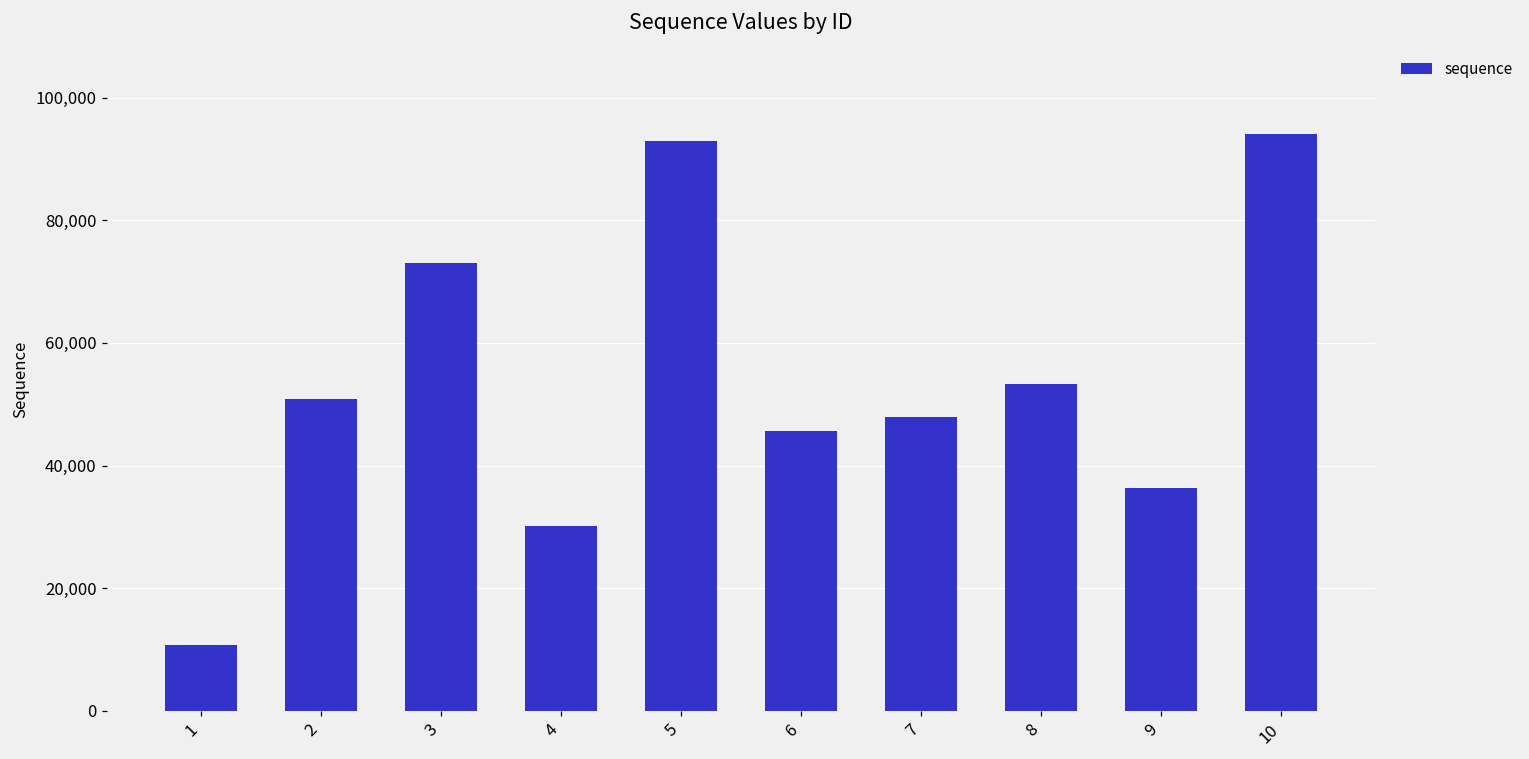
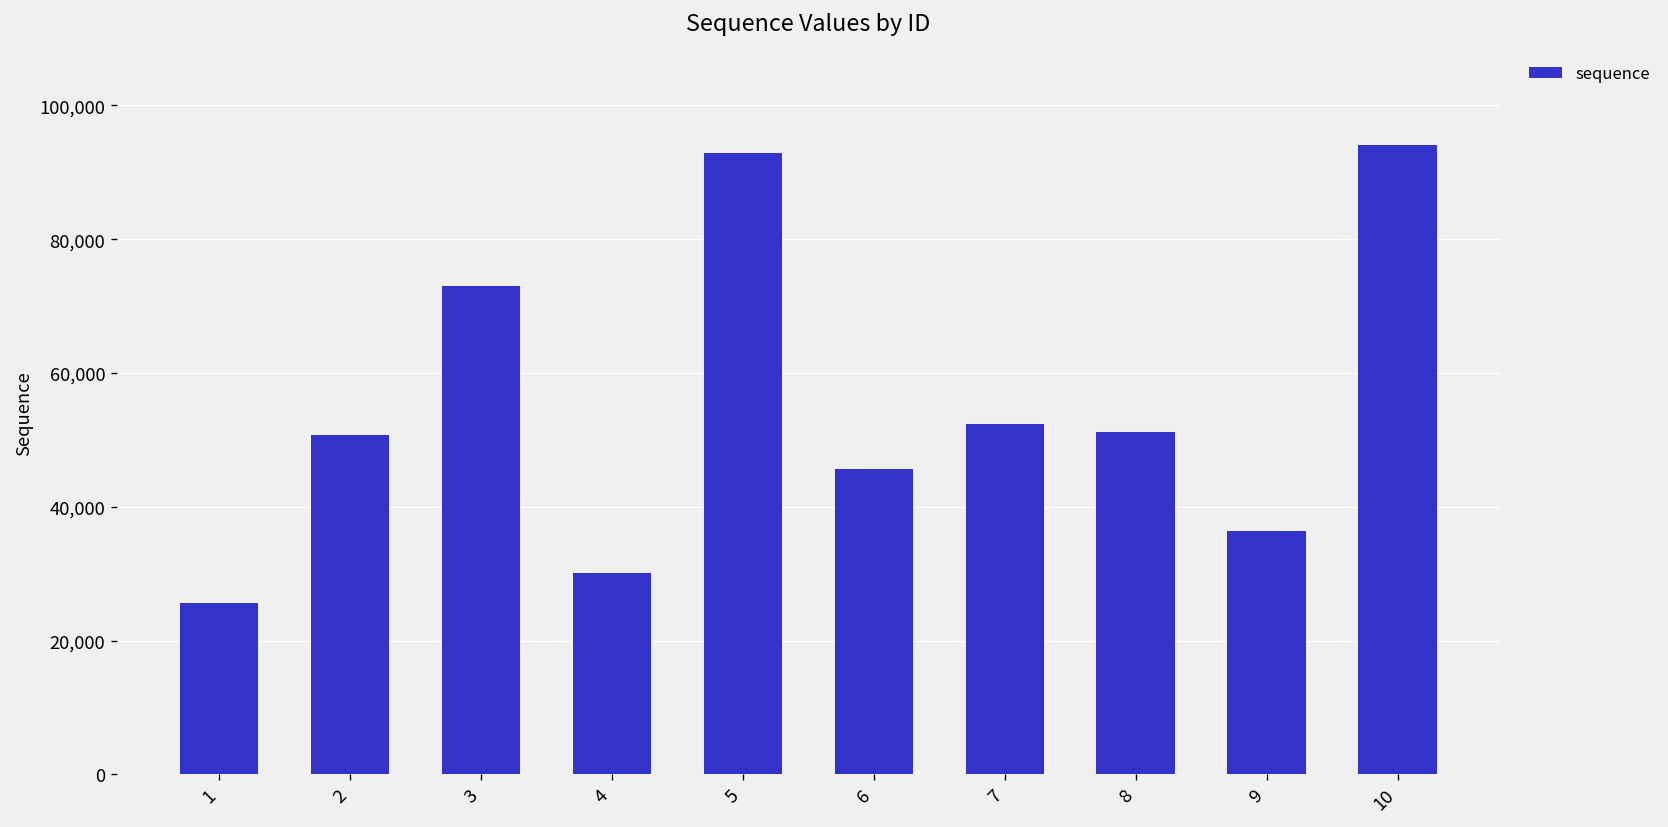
1: 11,000 -> 26,000
7: 48,000 -> 52,000
8: 53,000 -> 51,000
